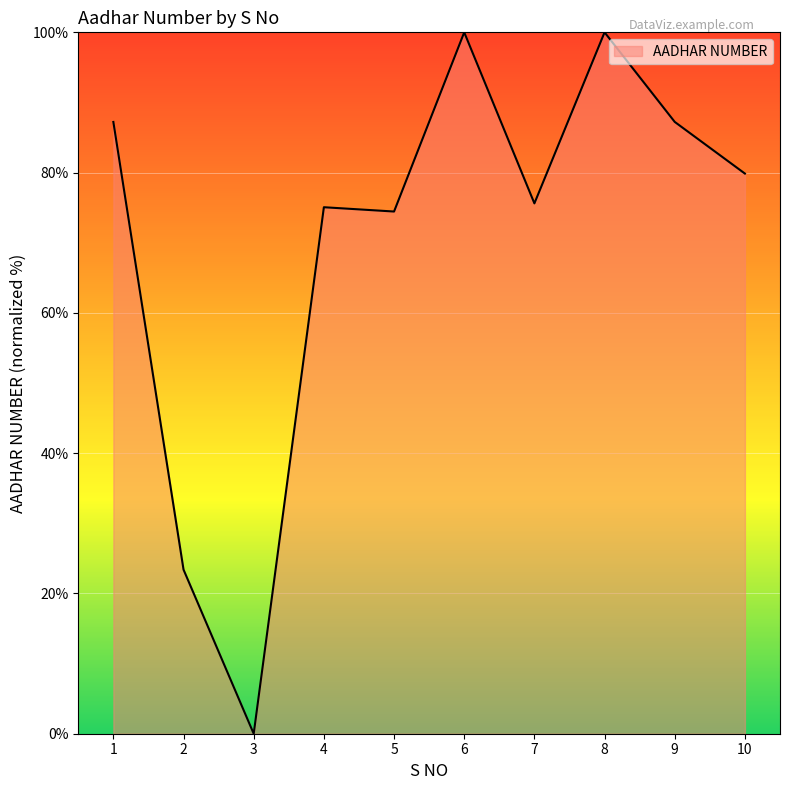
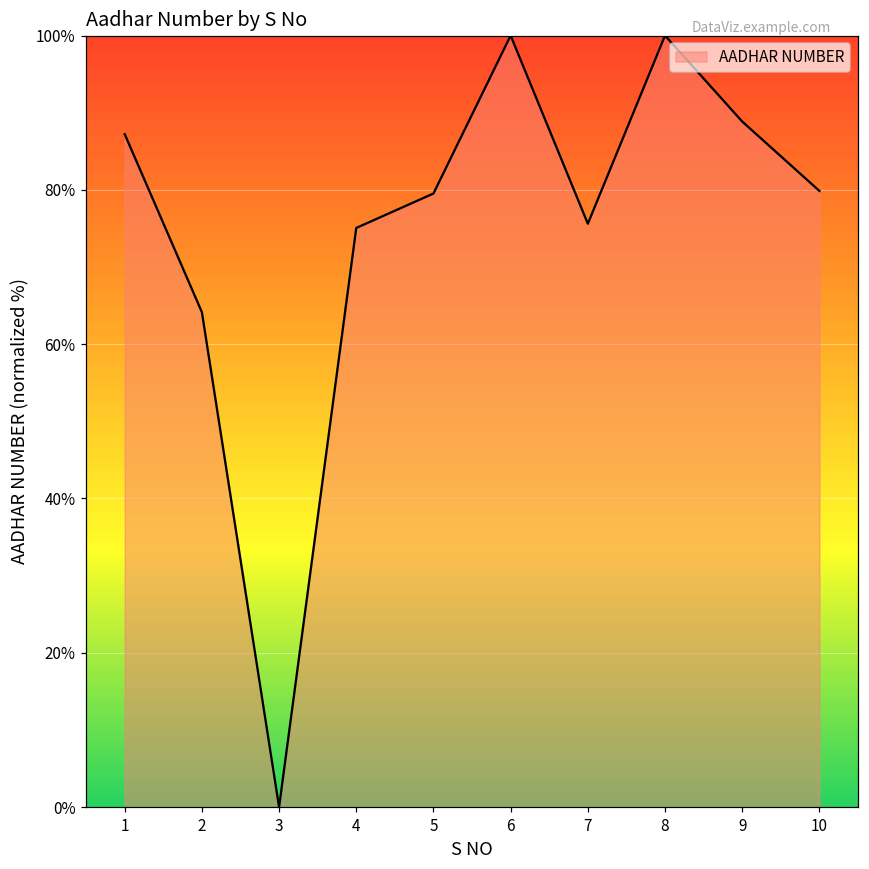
2: 23% -> 64%
5: 74% -> 80%
9: 87% -> 89%
